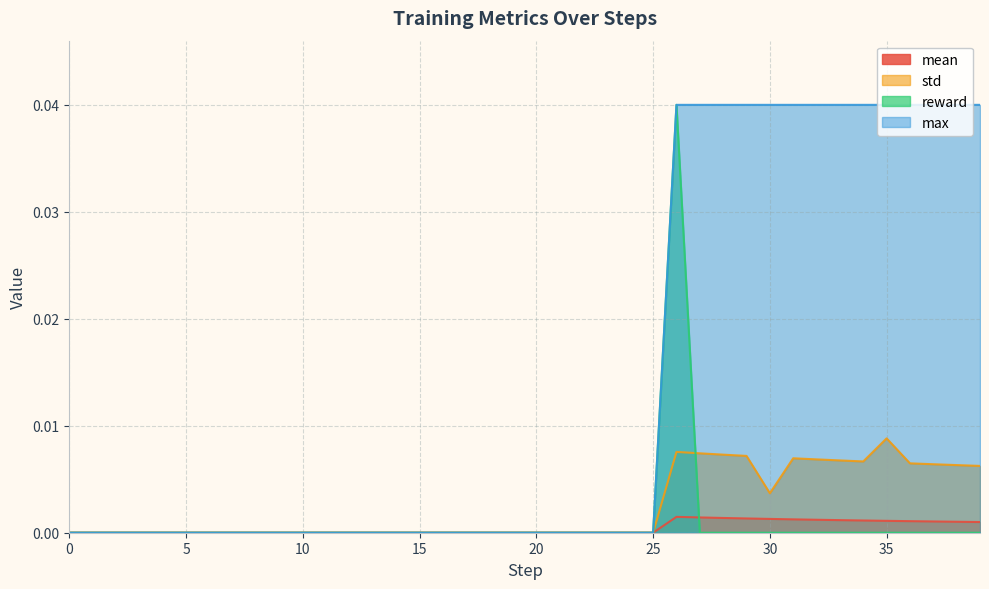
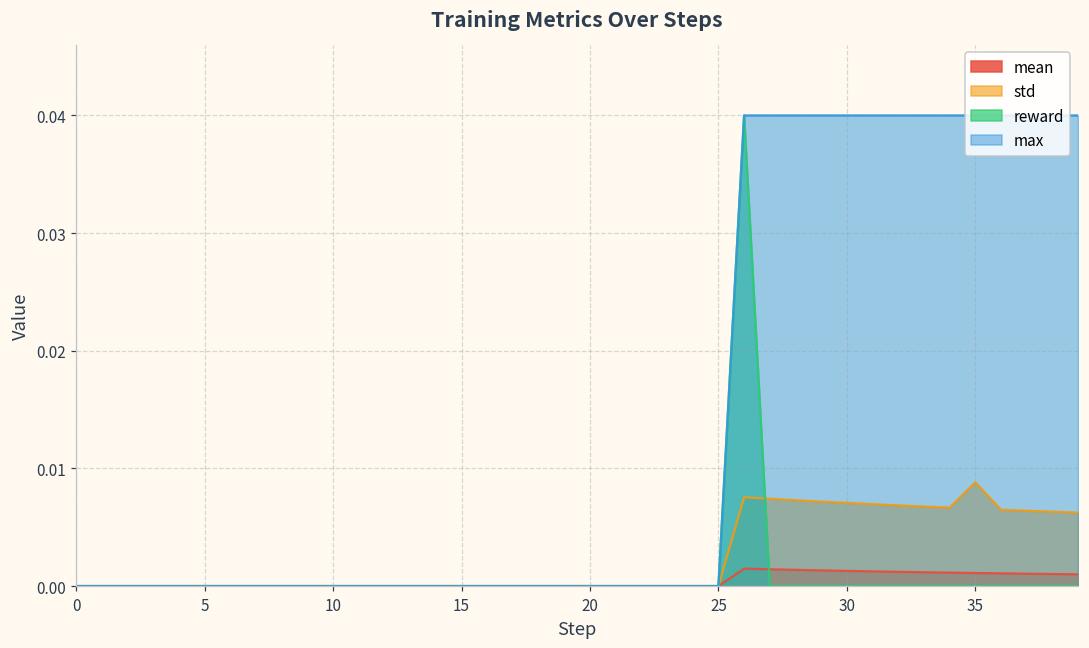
std, 30: 0.0037 -> 0.0071
